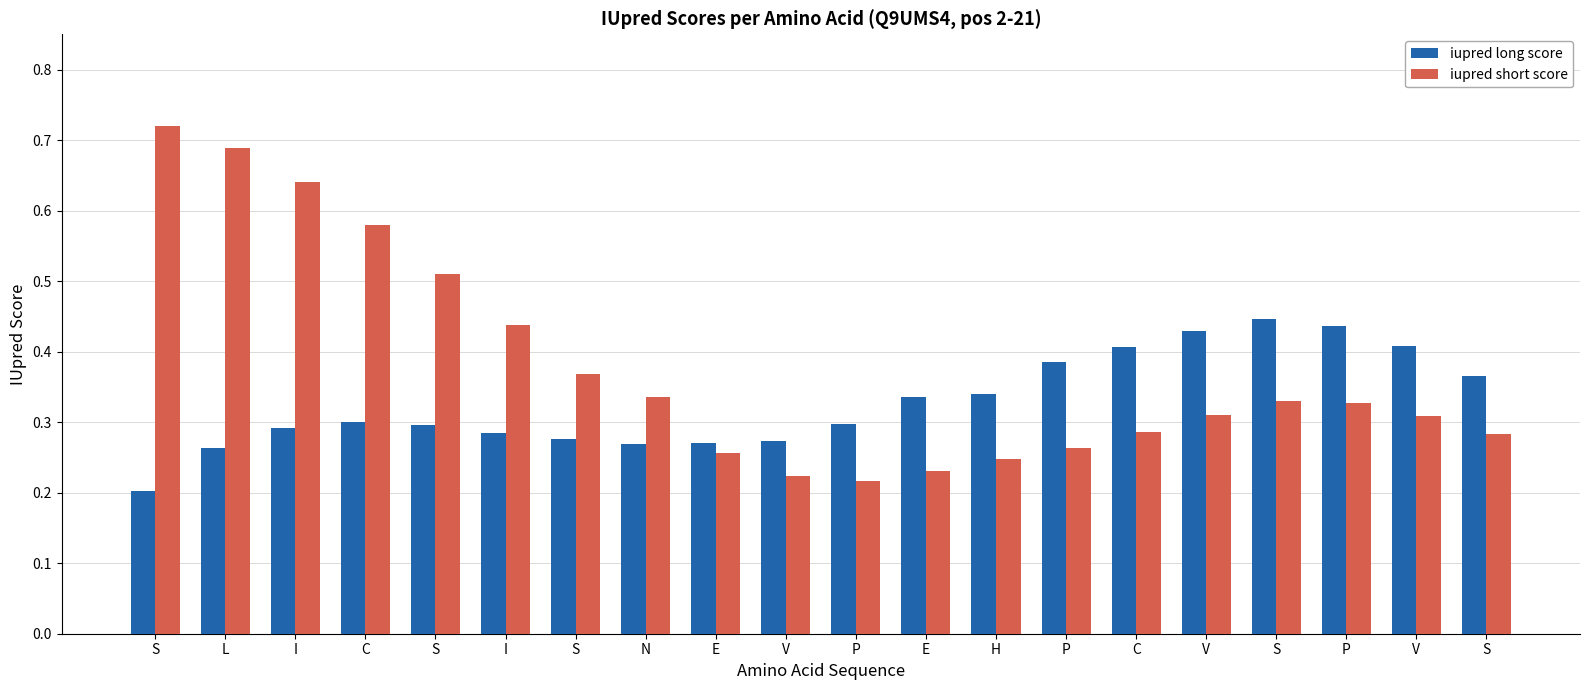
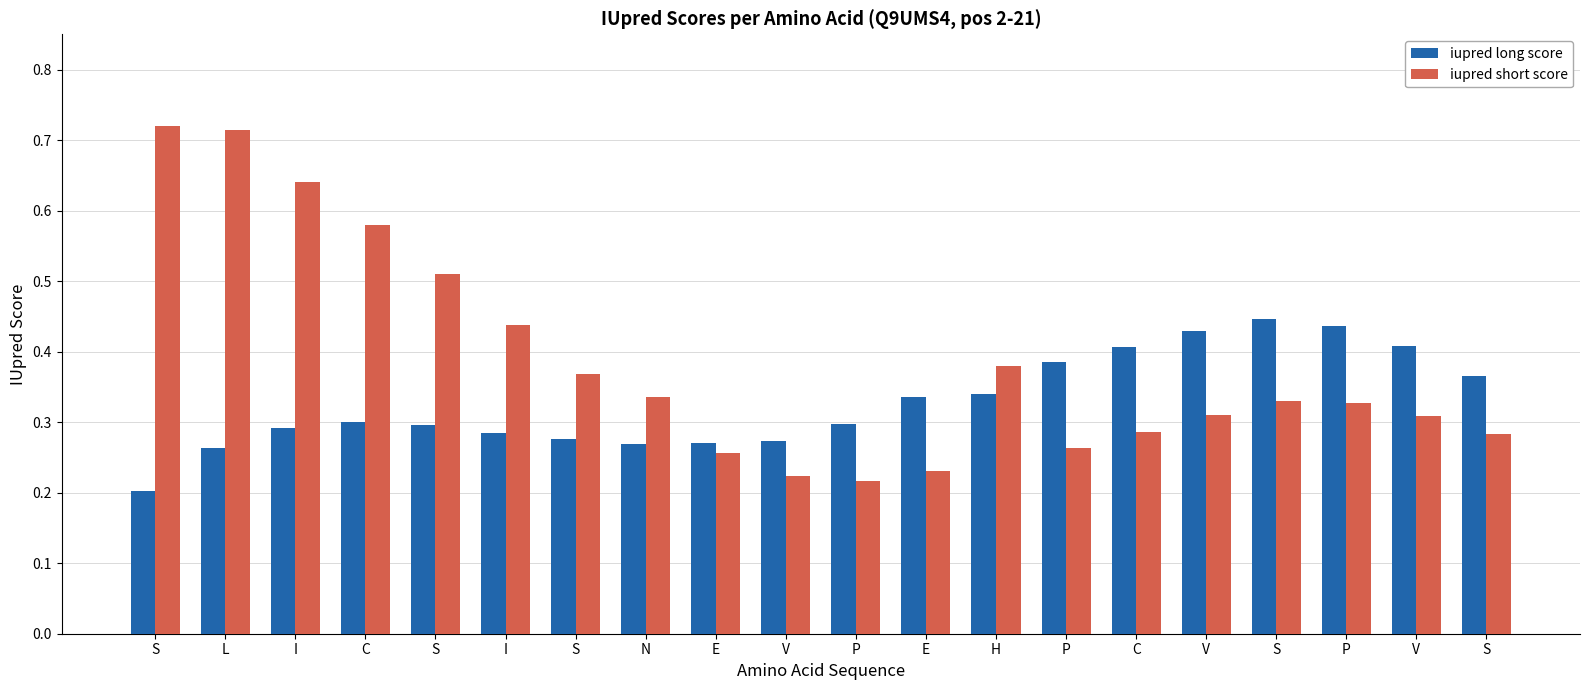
iupred short score, L: 0.69 -> 0.71
iupred short score, H: 0.25 -> 0.38
